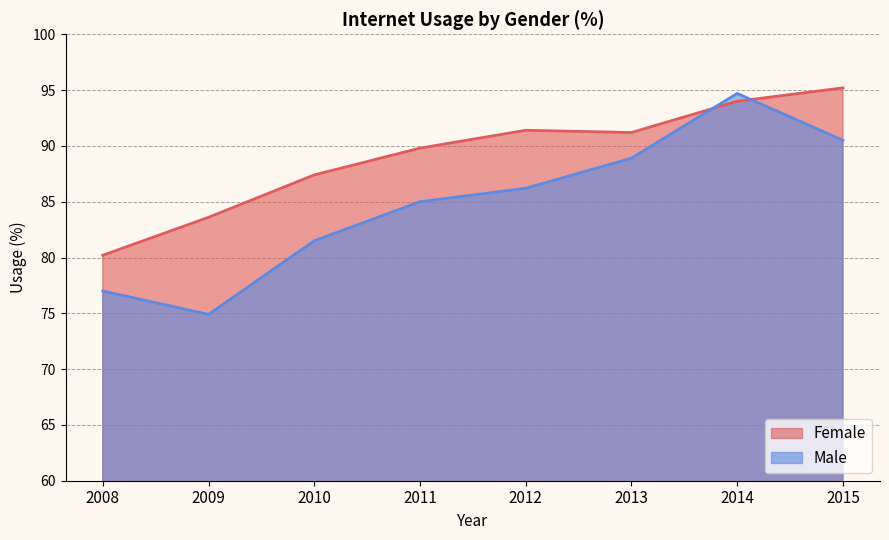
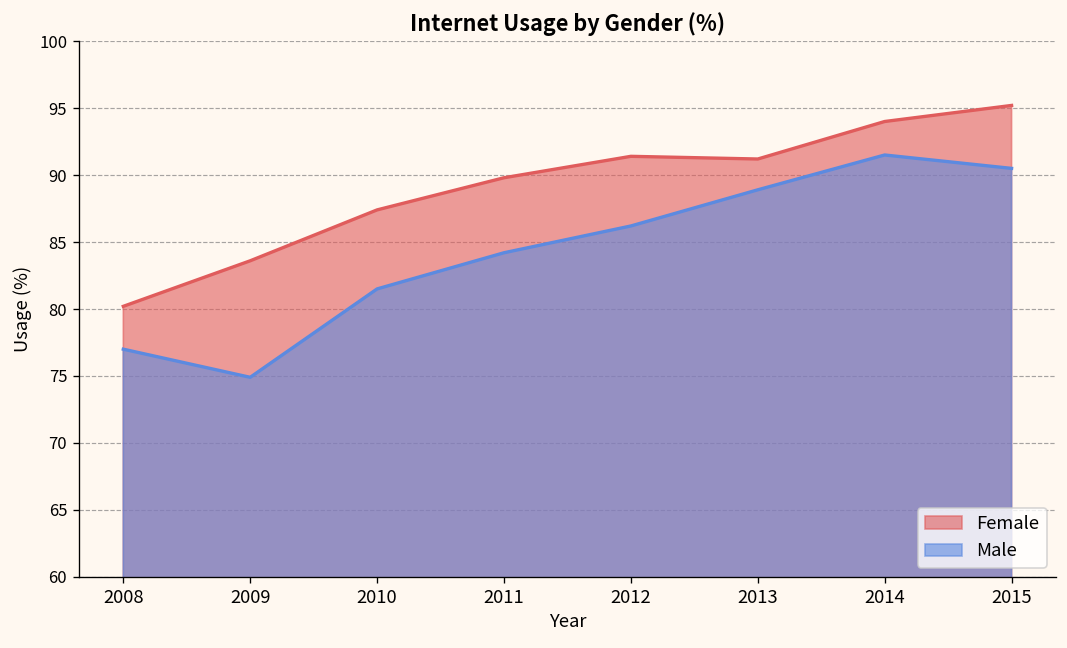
Male, 2011: 85.0 -> 84.2
Male, 2014: 94.7 -> 91.5
